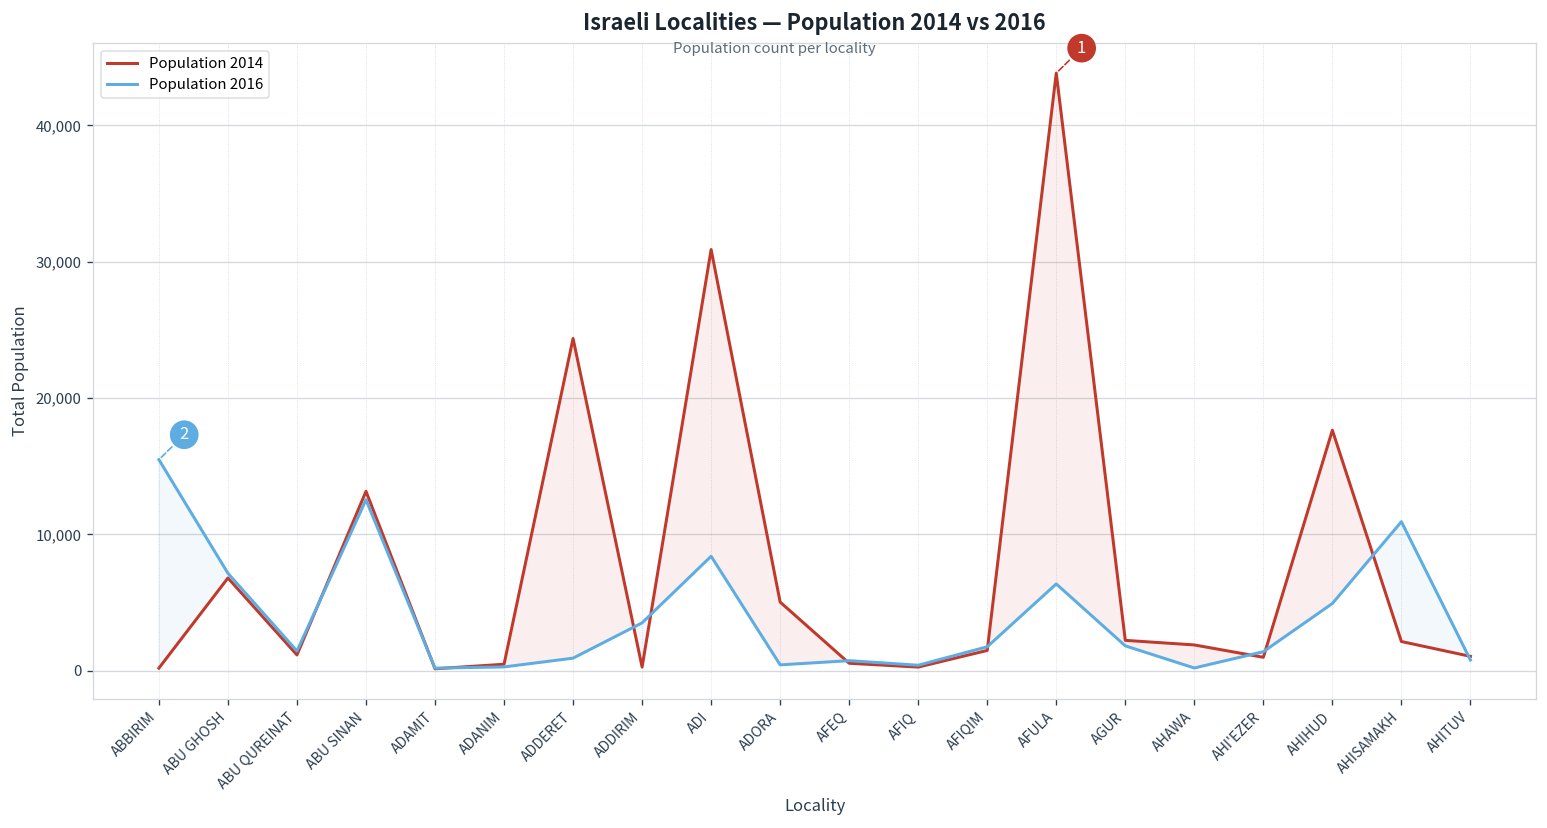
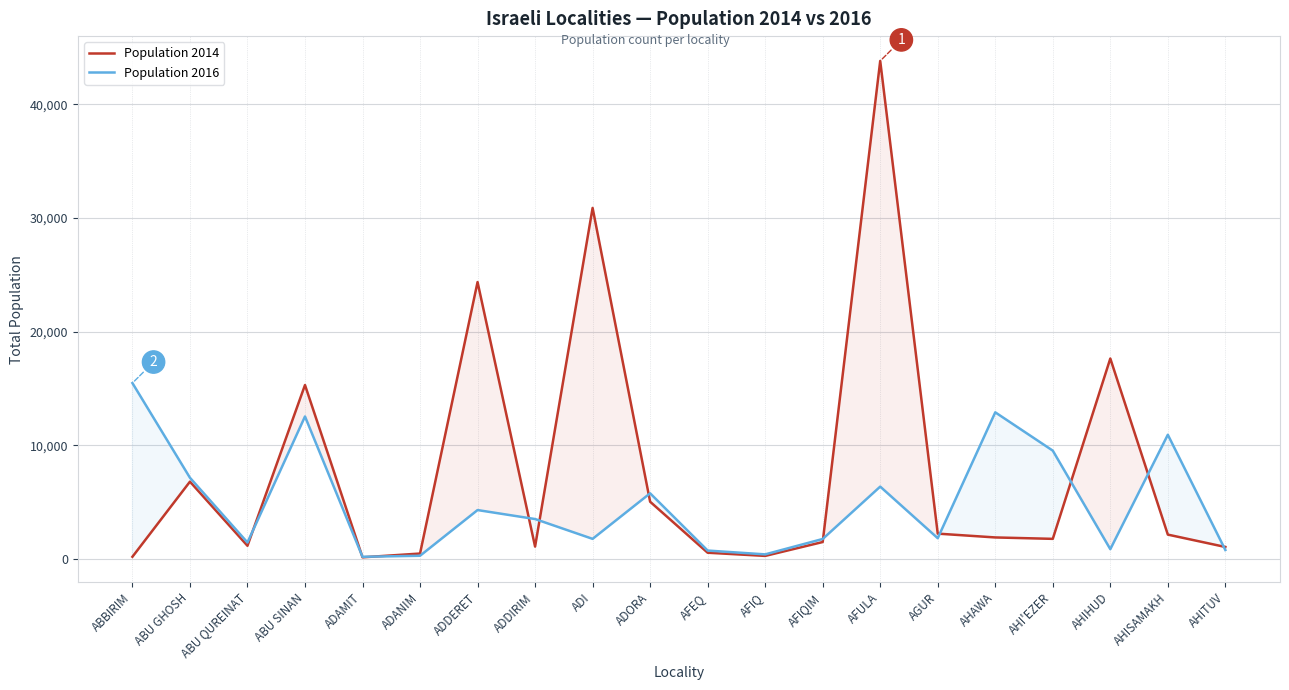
Population 2014, ABU SINAN: 13,200 -> 15,300
Population 2016, ADDERET: 900 -> 4,300
Population 2014, ADDIRIM: 300 -> 1,100
Population 2016, ADI: 8,400 -> 1,800
Population 2016, ADORA: 400 -> 5,800
Population 2016, AHAWA: 200 -> 12,900
Population 2014, AHI'EZER: 1,000 -> 1,800
Population 2016, AHI'EZER: 1,400 -> 9,500
Population 2016, AHIHUD: 4,900 -> 900
